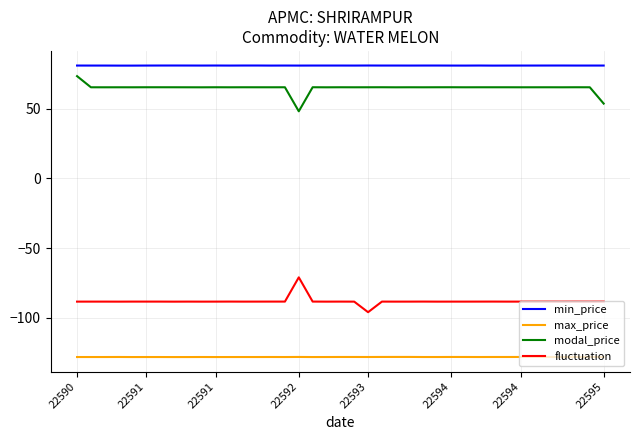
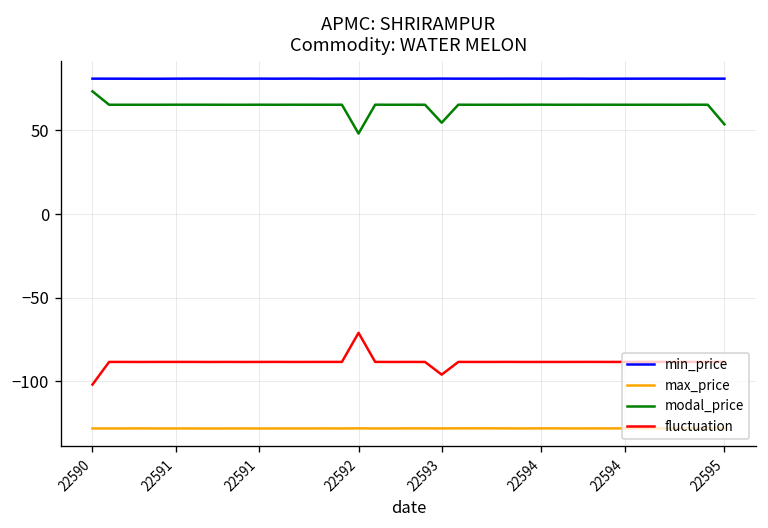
fluctuation, 22590: -88 -> -102
modal_price, 22593: 65 -> 55
